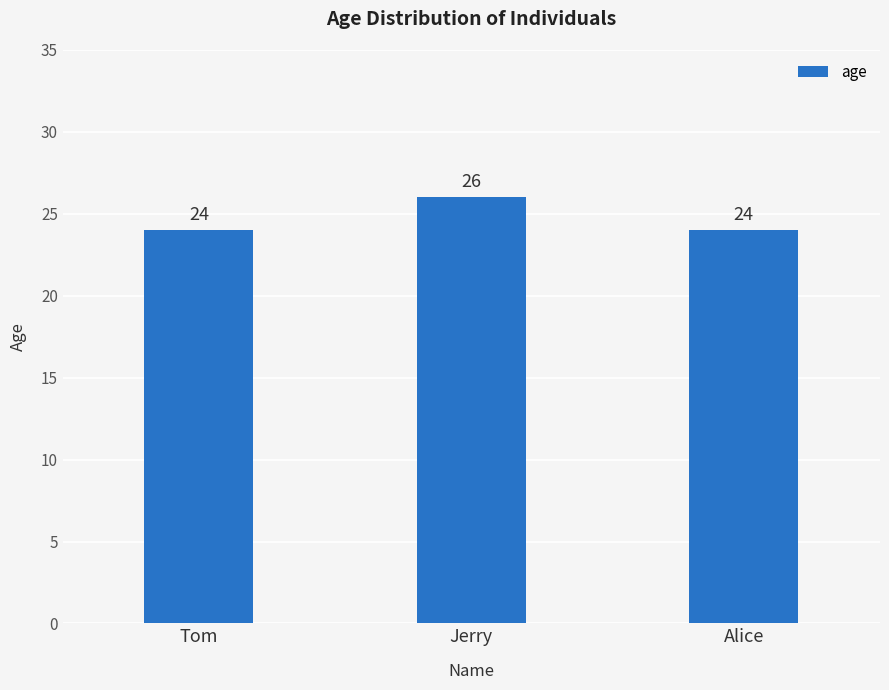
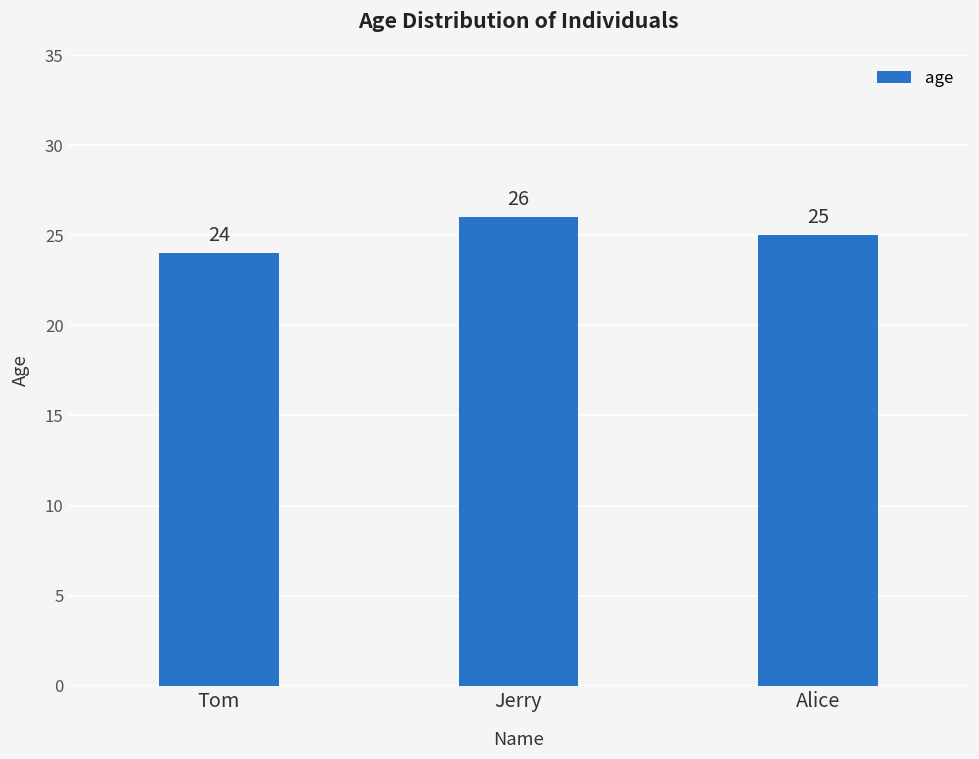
Alice: 24 -> 25
